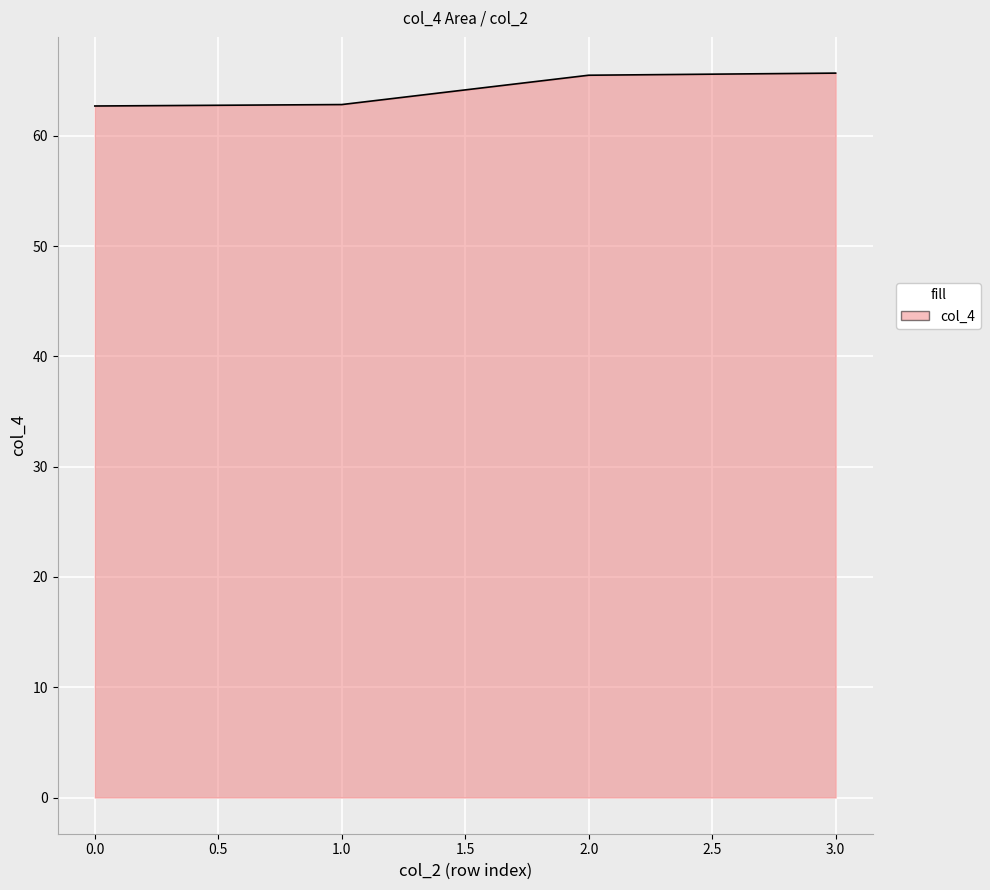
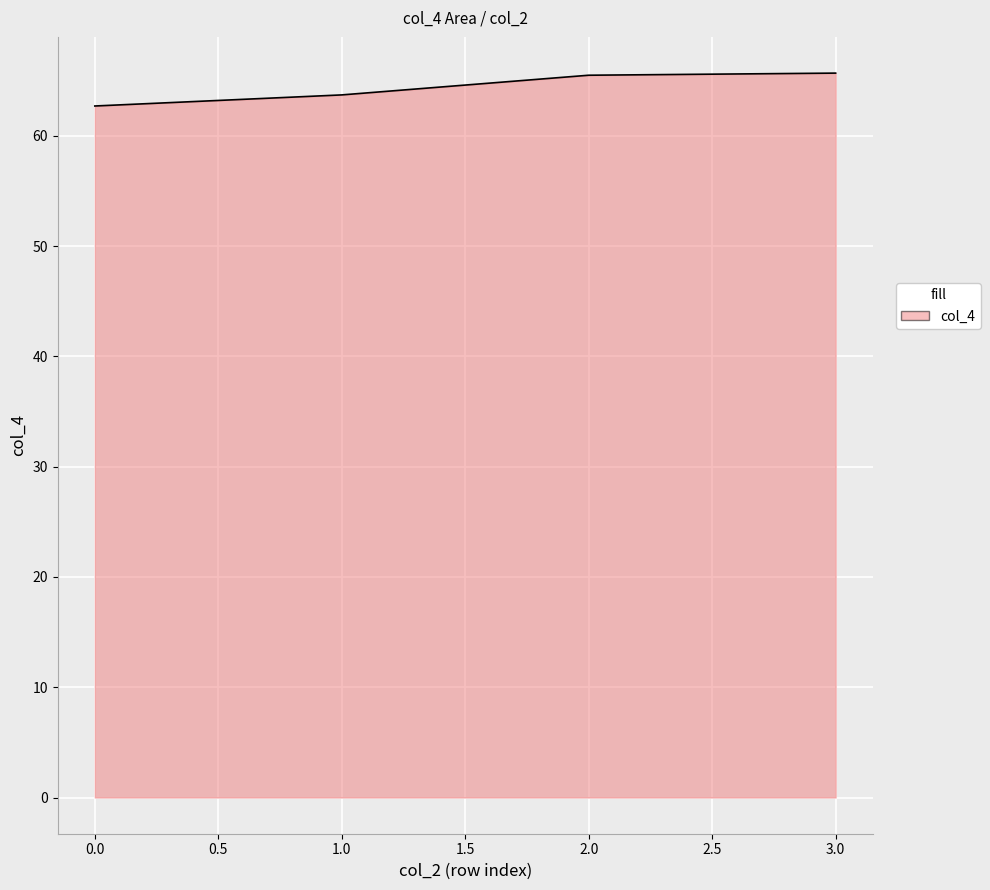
1.0: 62.8 -> 63.7
